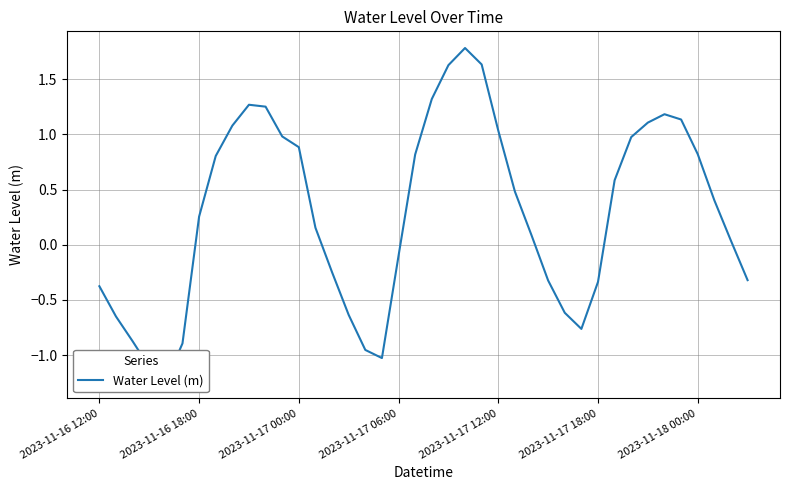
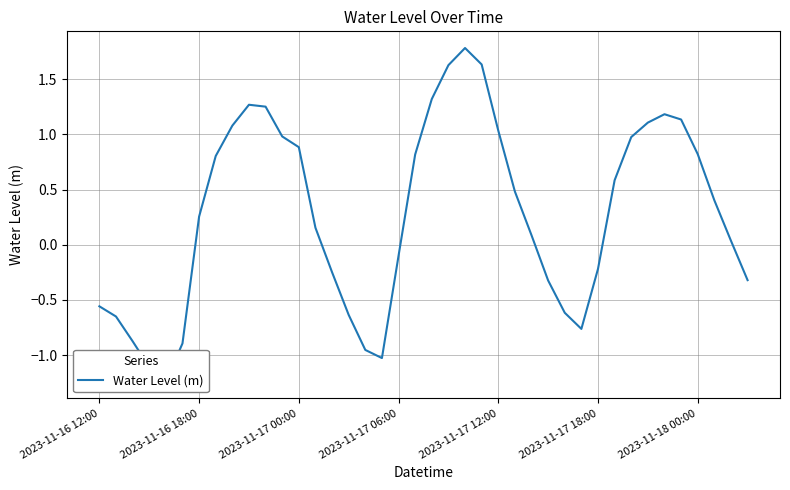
2023-11-16 12:00: -0.38 -> -0.56
2023-11-17 18:00: -0.34 -> -0.22
